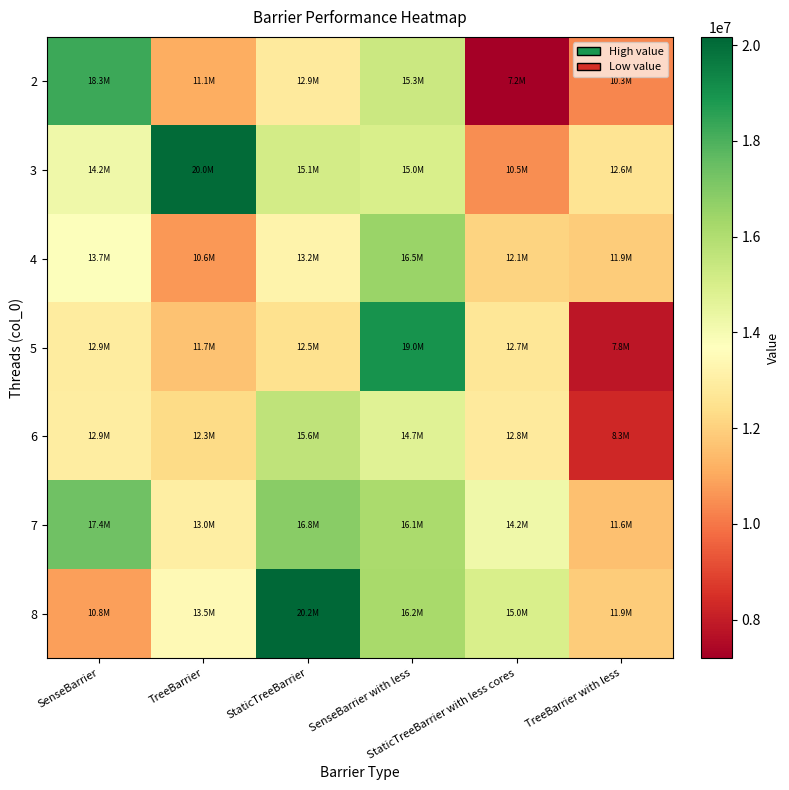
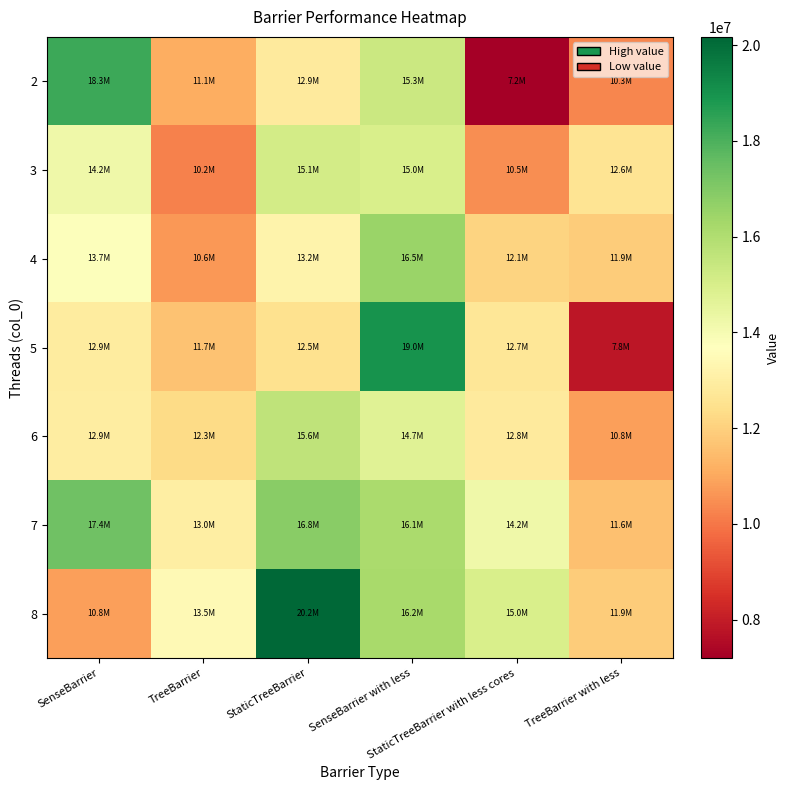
3, TreeBarrier: 20.0M -> 10.2M
6, TreeBarrier with less: 8.3M -> 10.8M
